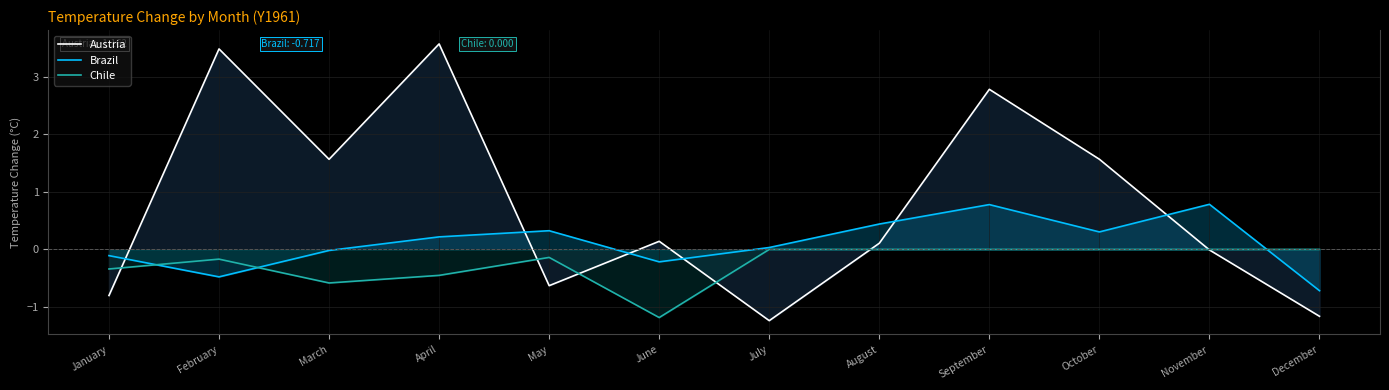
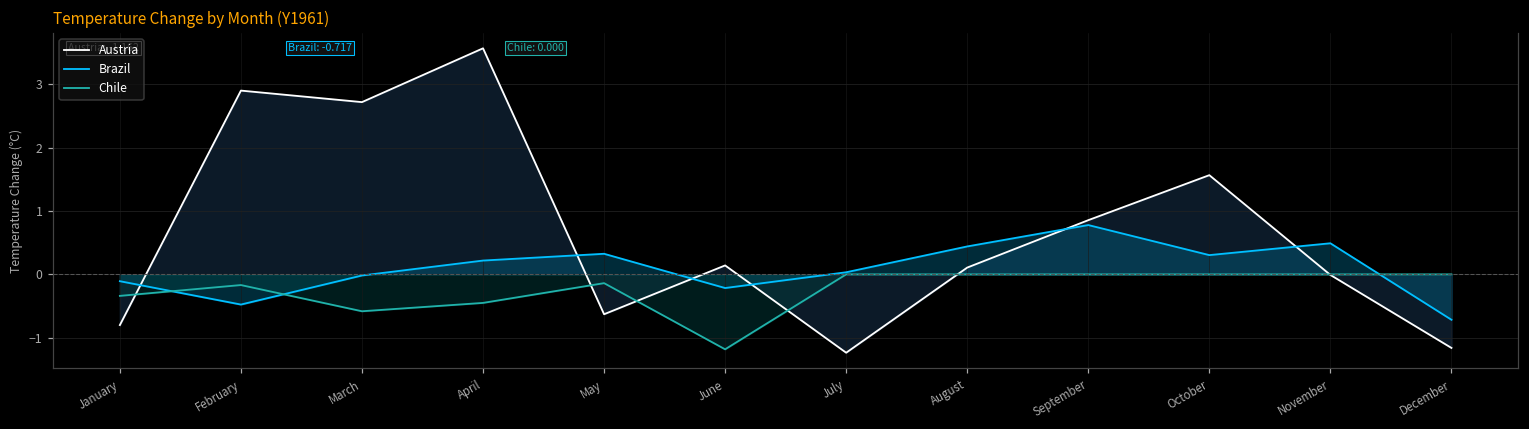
Austria, February: 3.5 -> 2.9
Austria, March: 1.6 -> 2.7
Austria, September: 2.8 -> 0.9
Brazil, November: 0.8 -> 0.5
